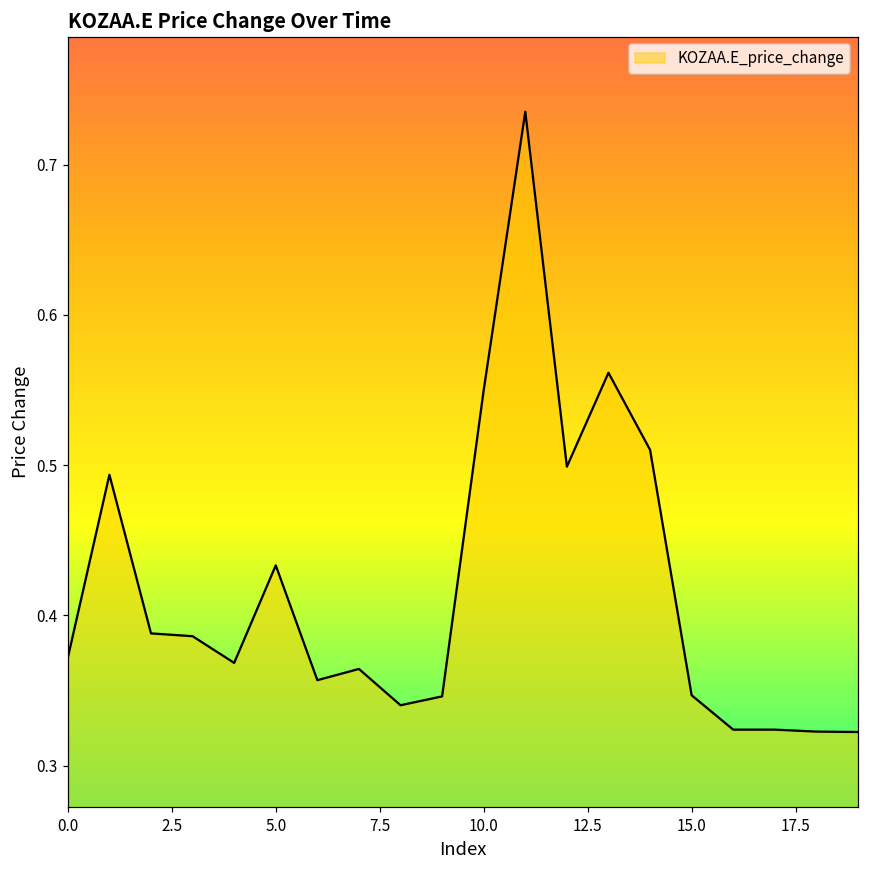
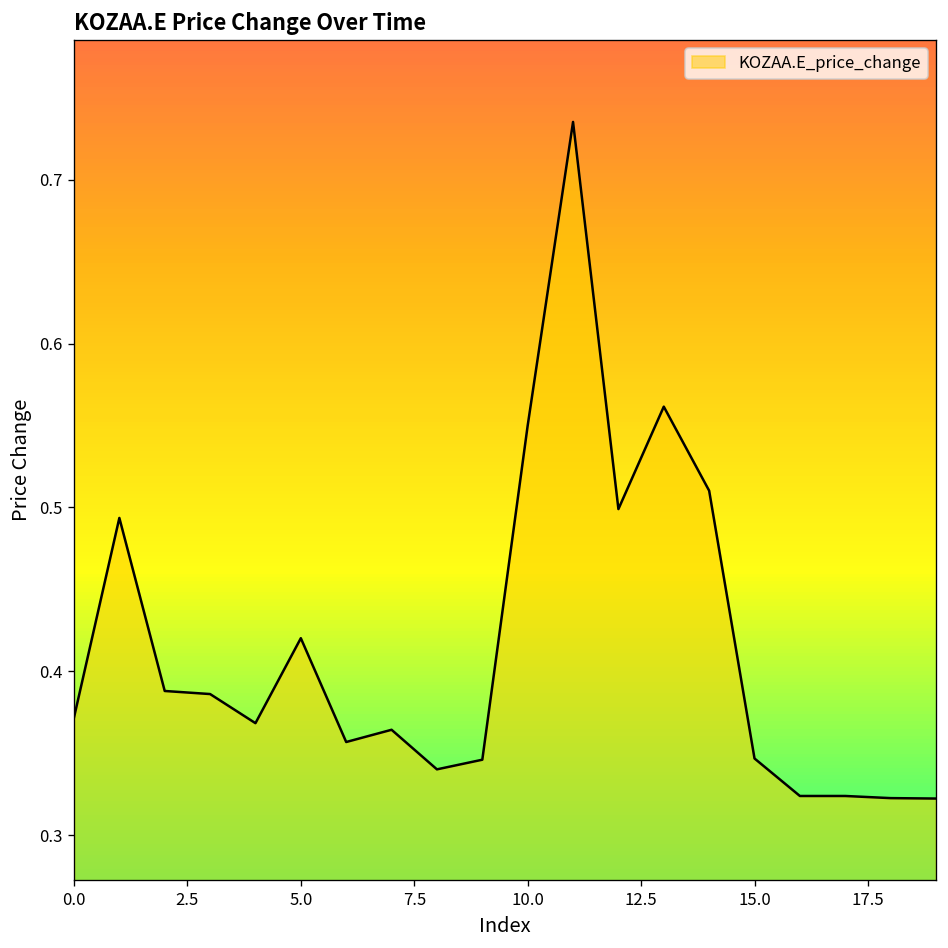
5.0: 0.433 -> 0.420
